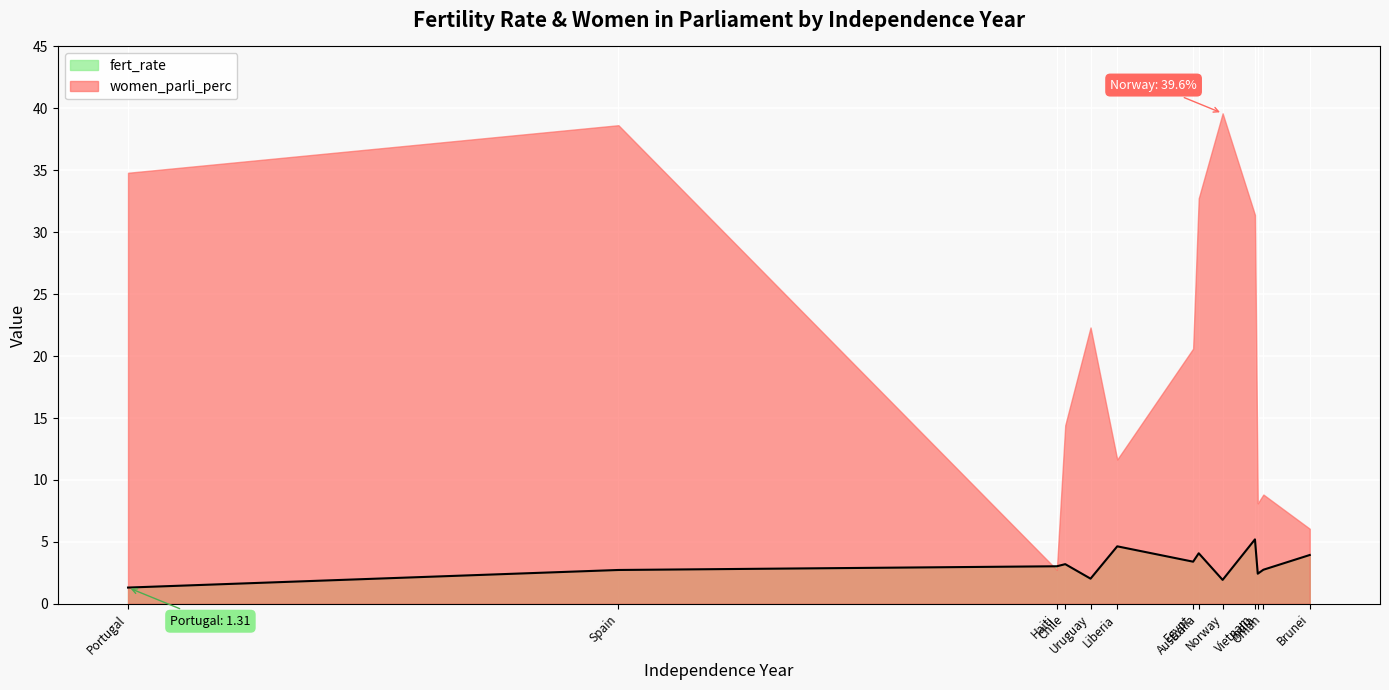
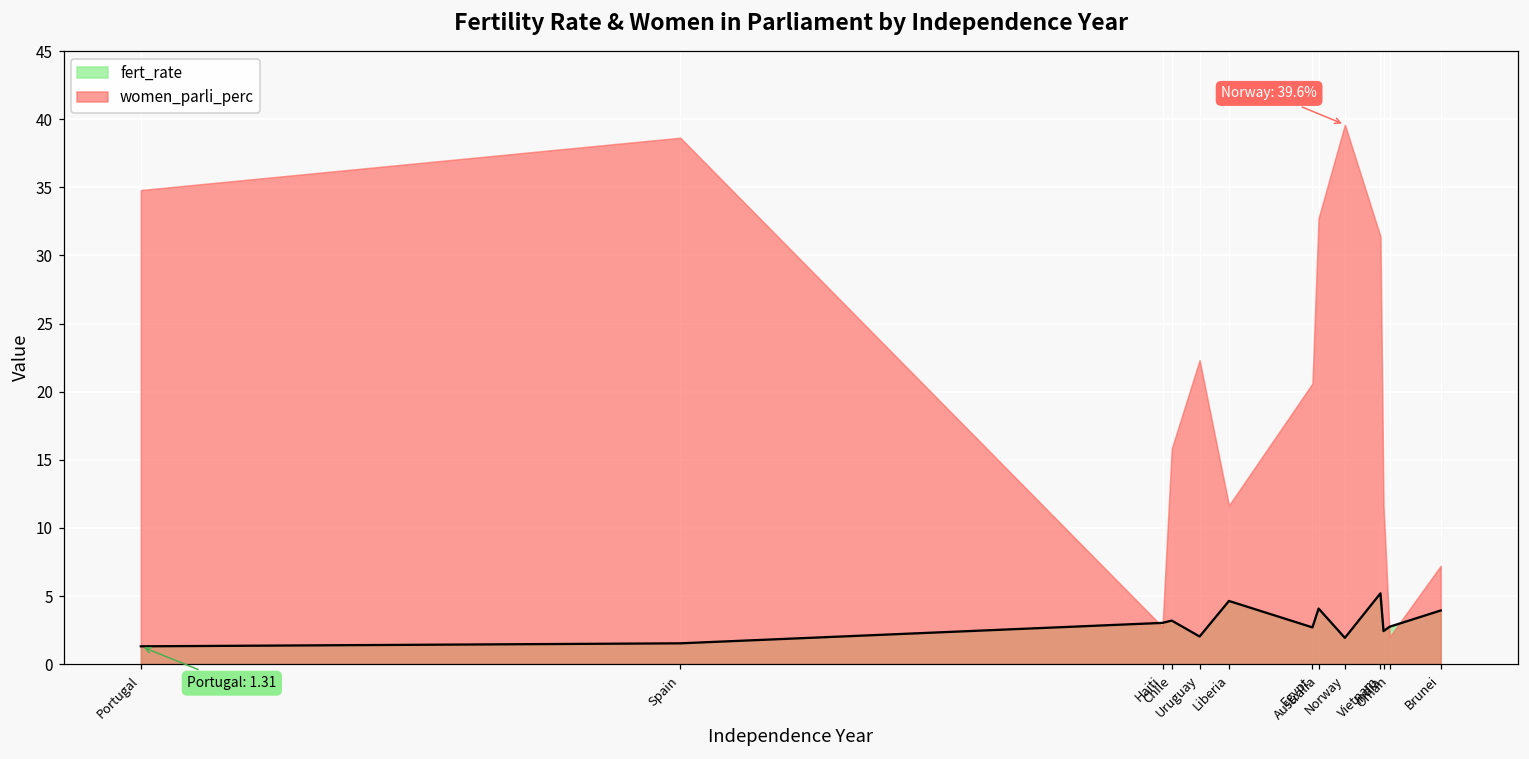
fert_rate, Spain: 2.7 -> 1.5
women_parli_perc, Chile: 14.4 -> 15.8
fert_rate, Egypt: 3.4 -> 2.7
women_parli_perc, India: 8.1 -> 11.6
women_parli_perc, Oman: 8.8 -> 2.0
women_parli_perc, Brunei: 6.1 -> 7.2
